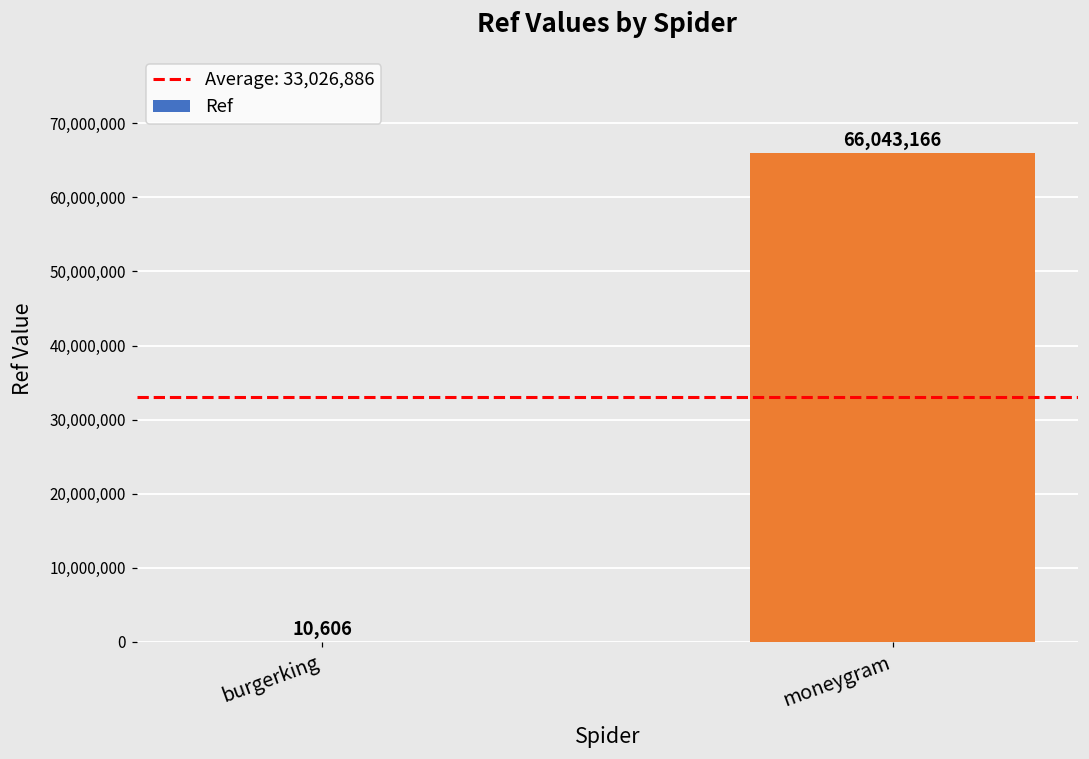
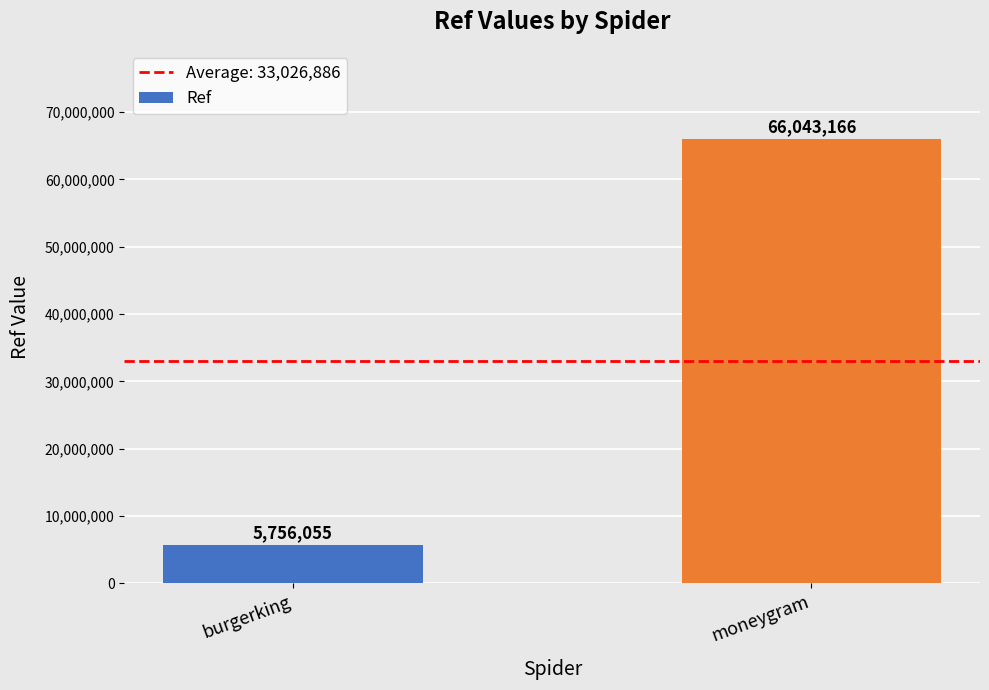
burgerking: 10,606 -> 5,756,055
